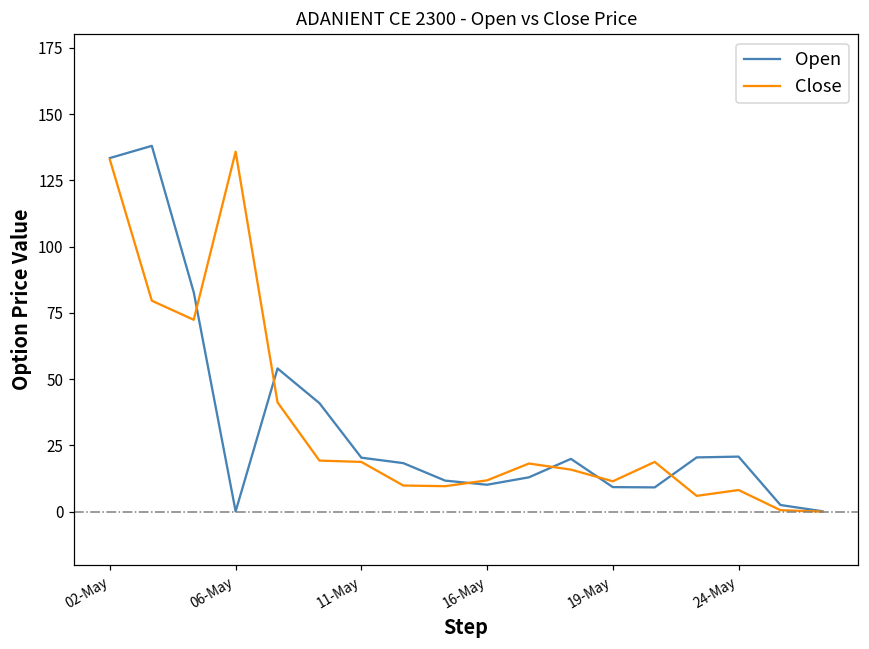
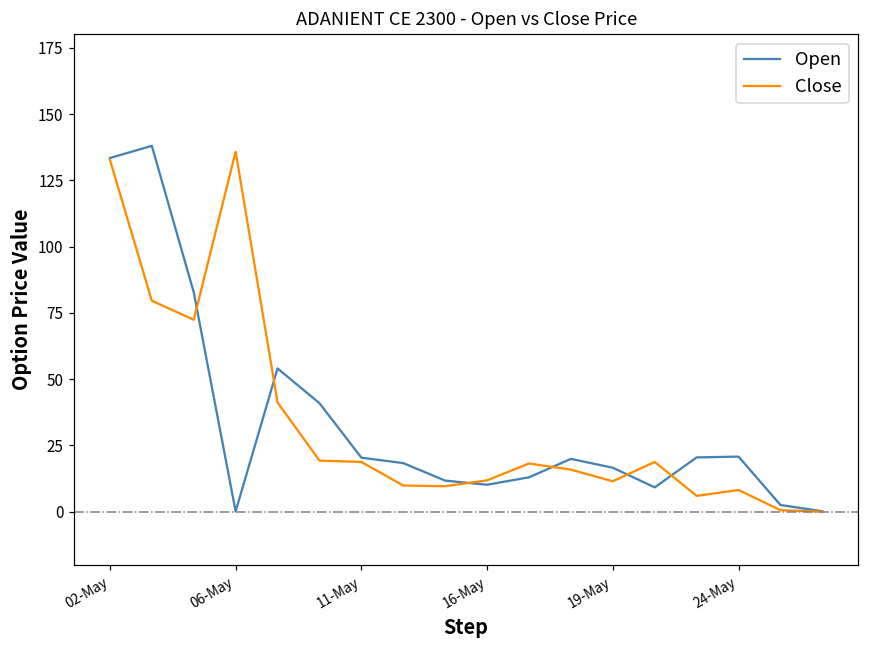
Open, 19-May: 9 -> 17
